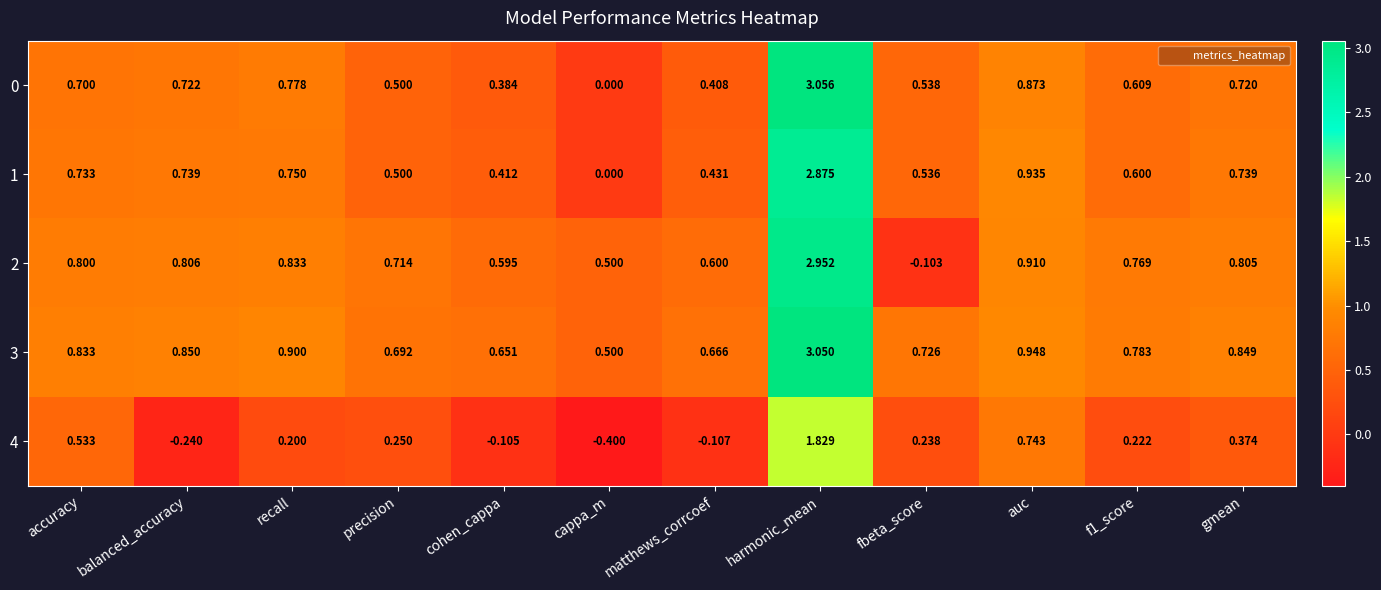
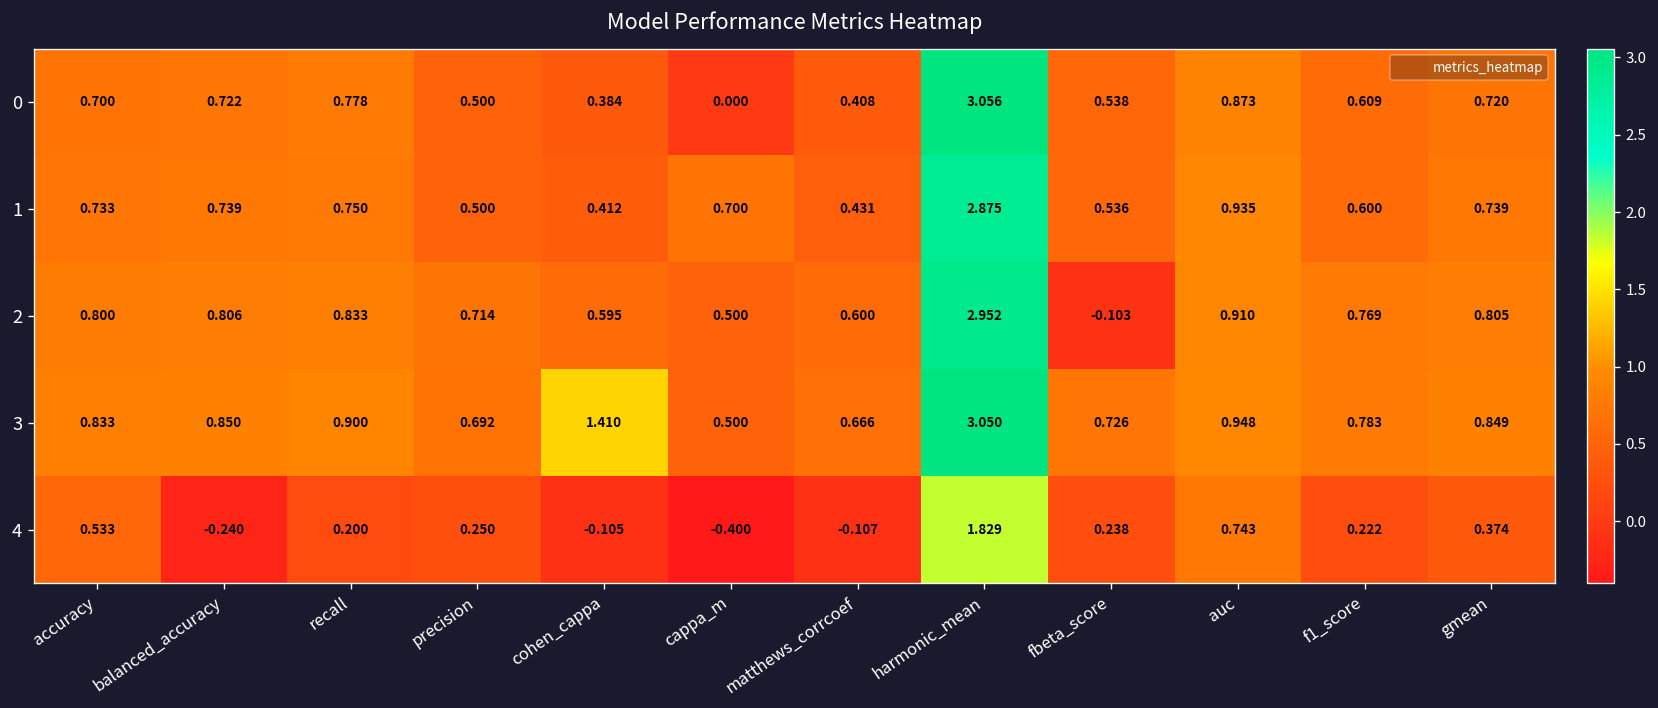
1, cappa_m: 0.000 -> 0.700
3, cohen_cappa: 0.651 -> 1.410
